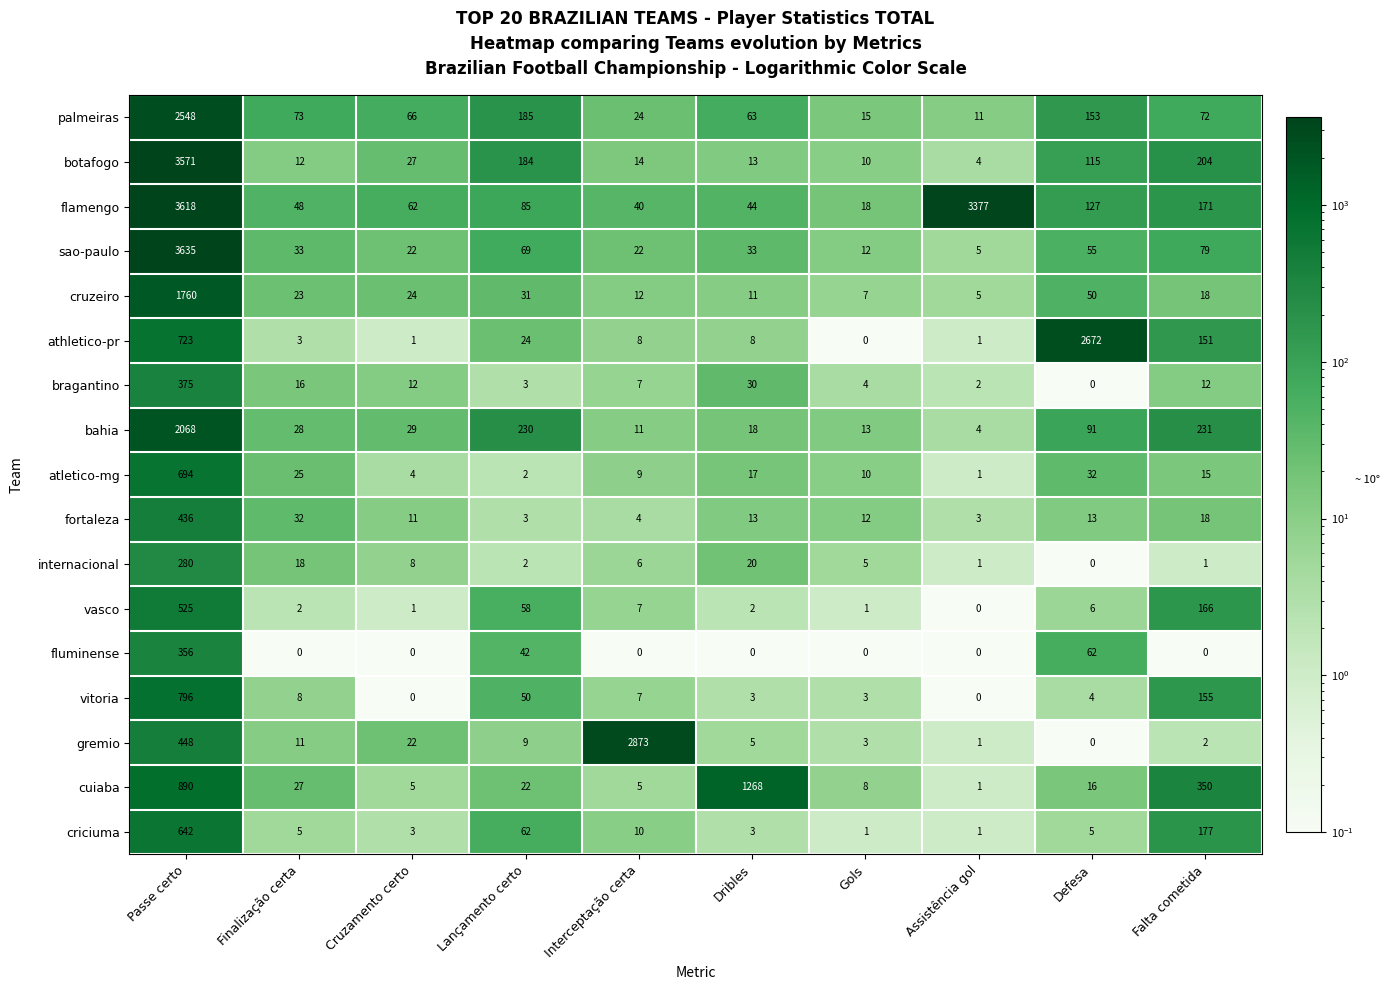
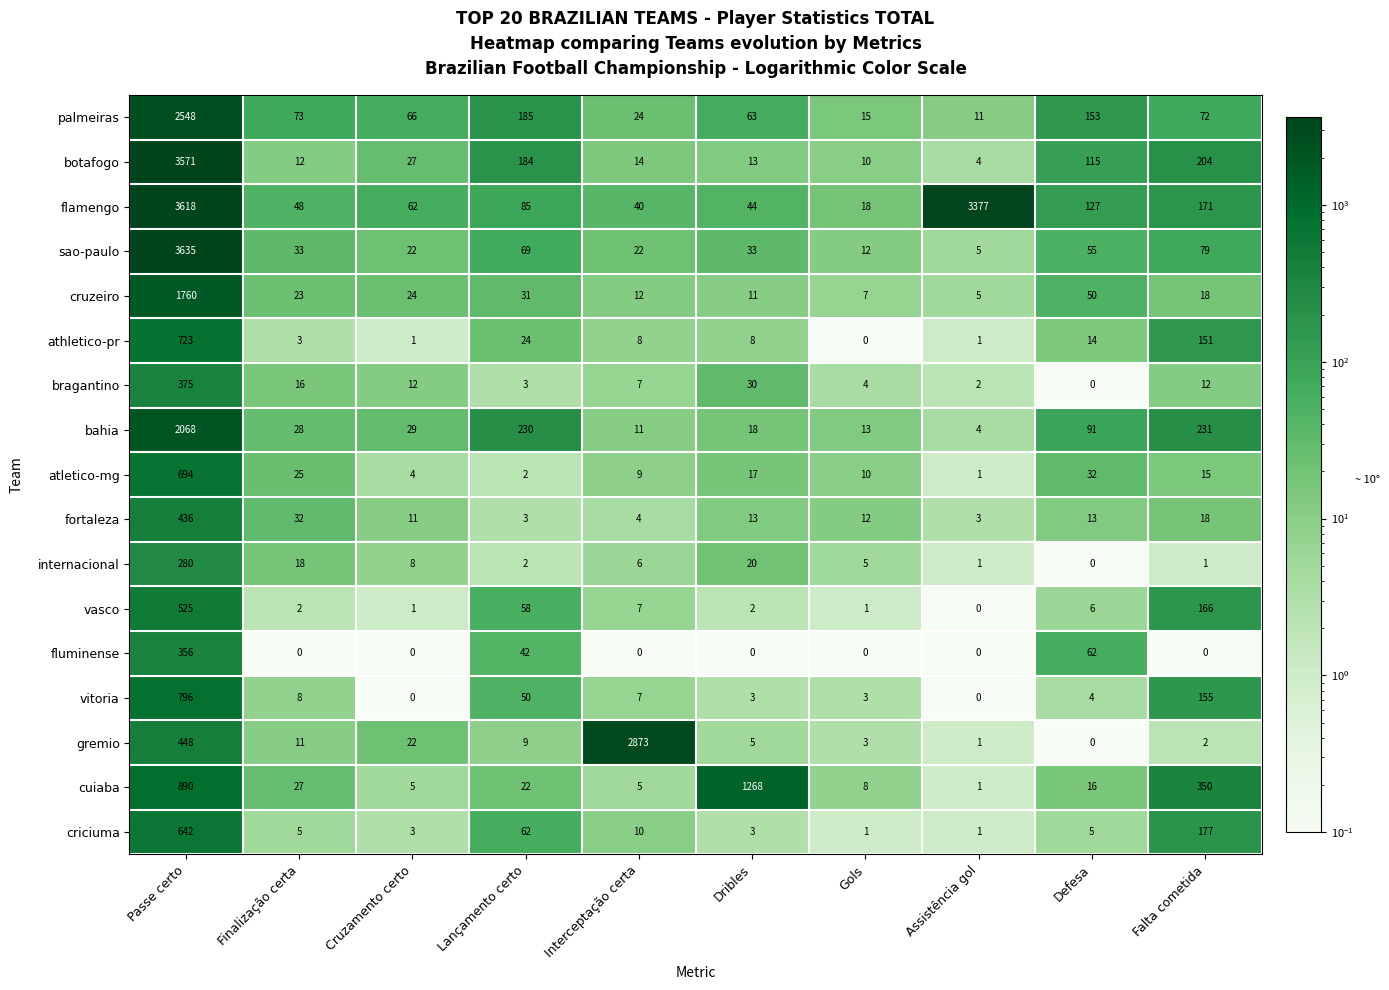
athletico-pr, Defesa: 2672 -> 14
